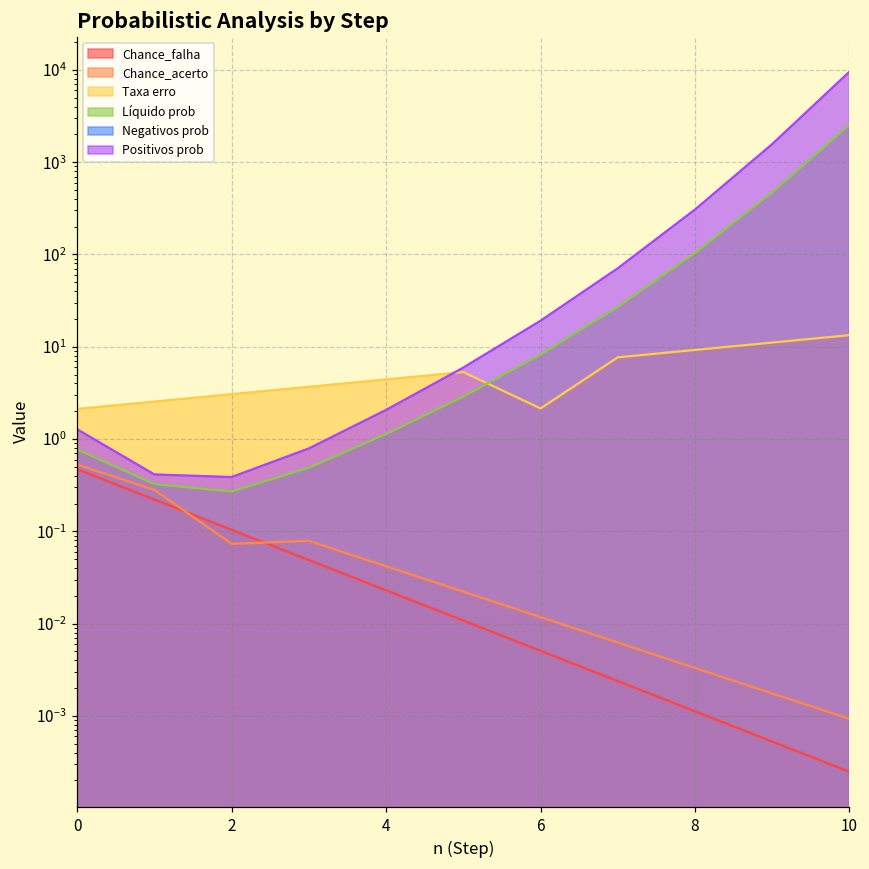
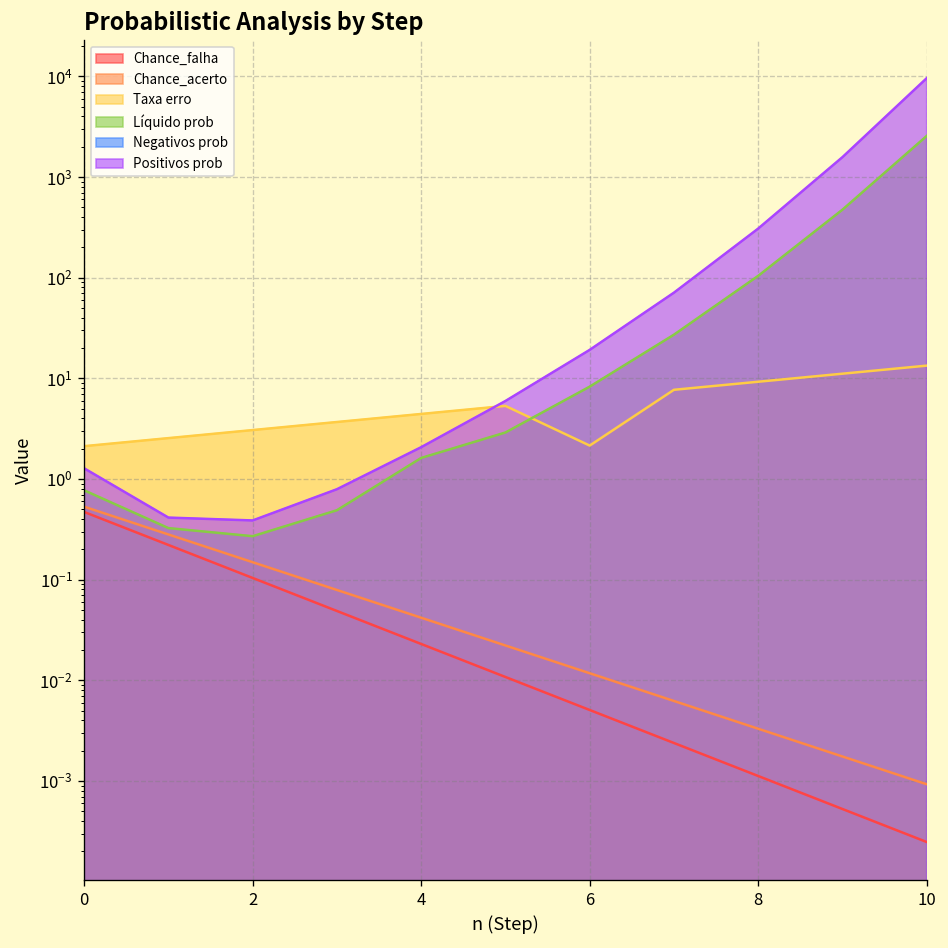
Chance_acerto, 2: 0.07 -> 0.15
Líquido prob, 4: 1.1 -> 1.6
